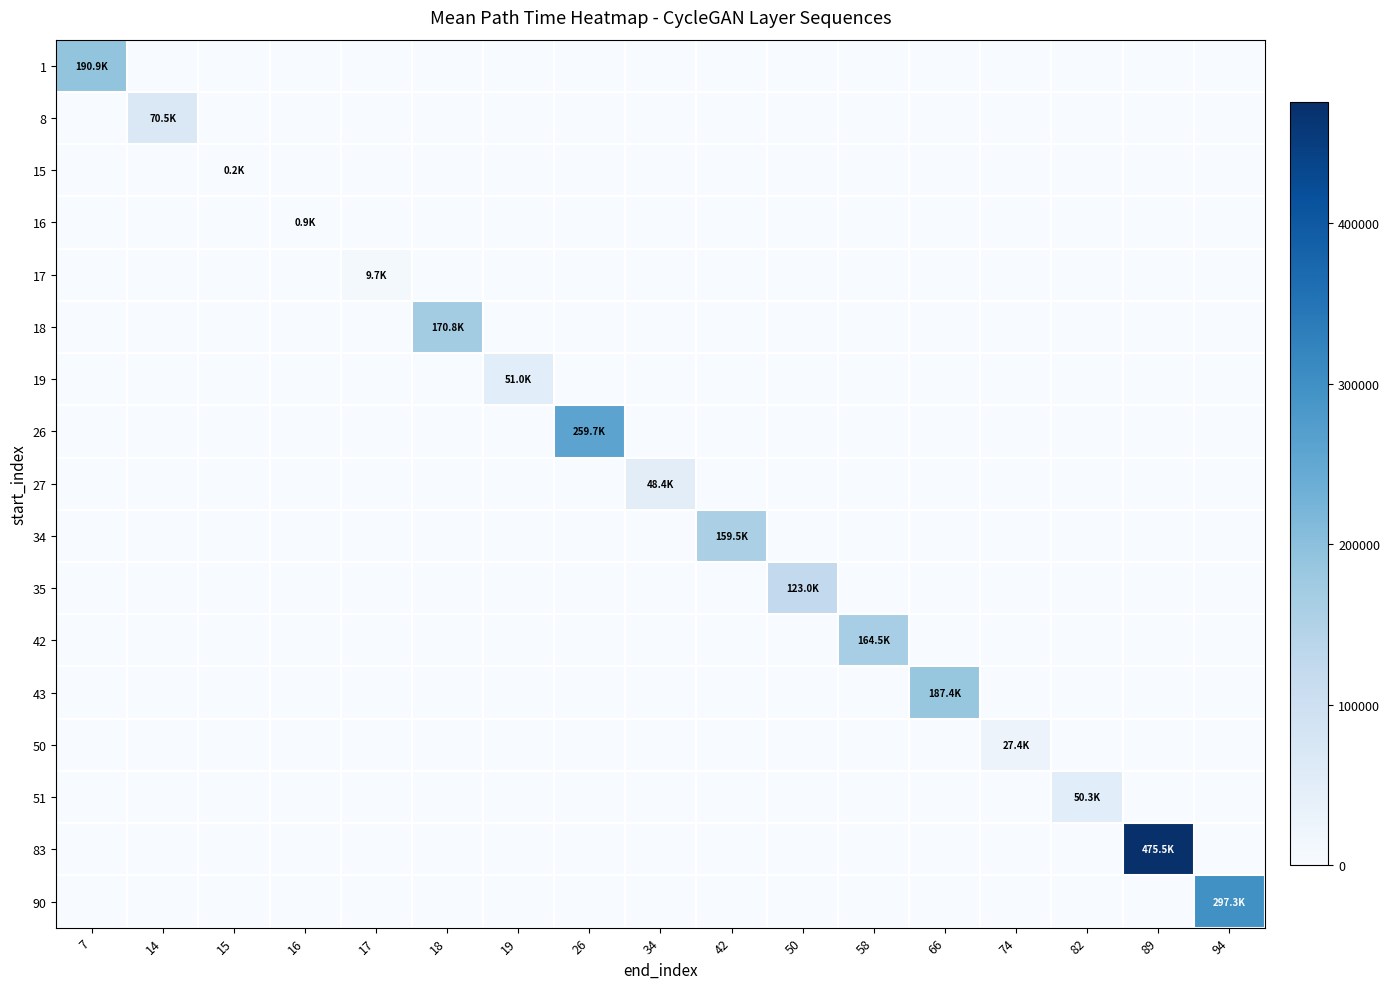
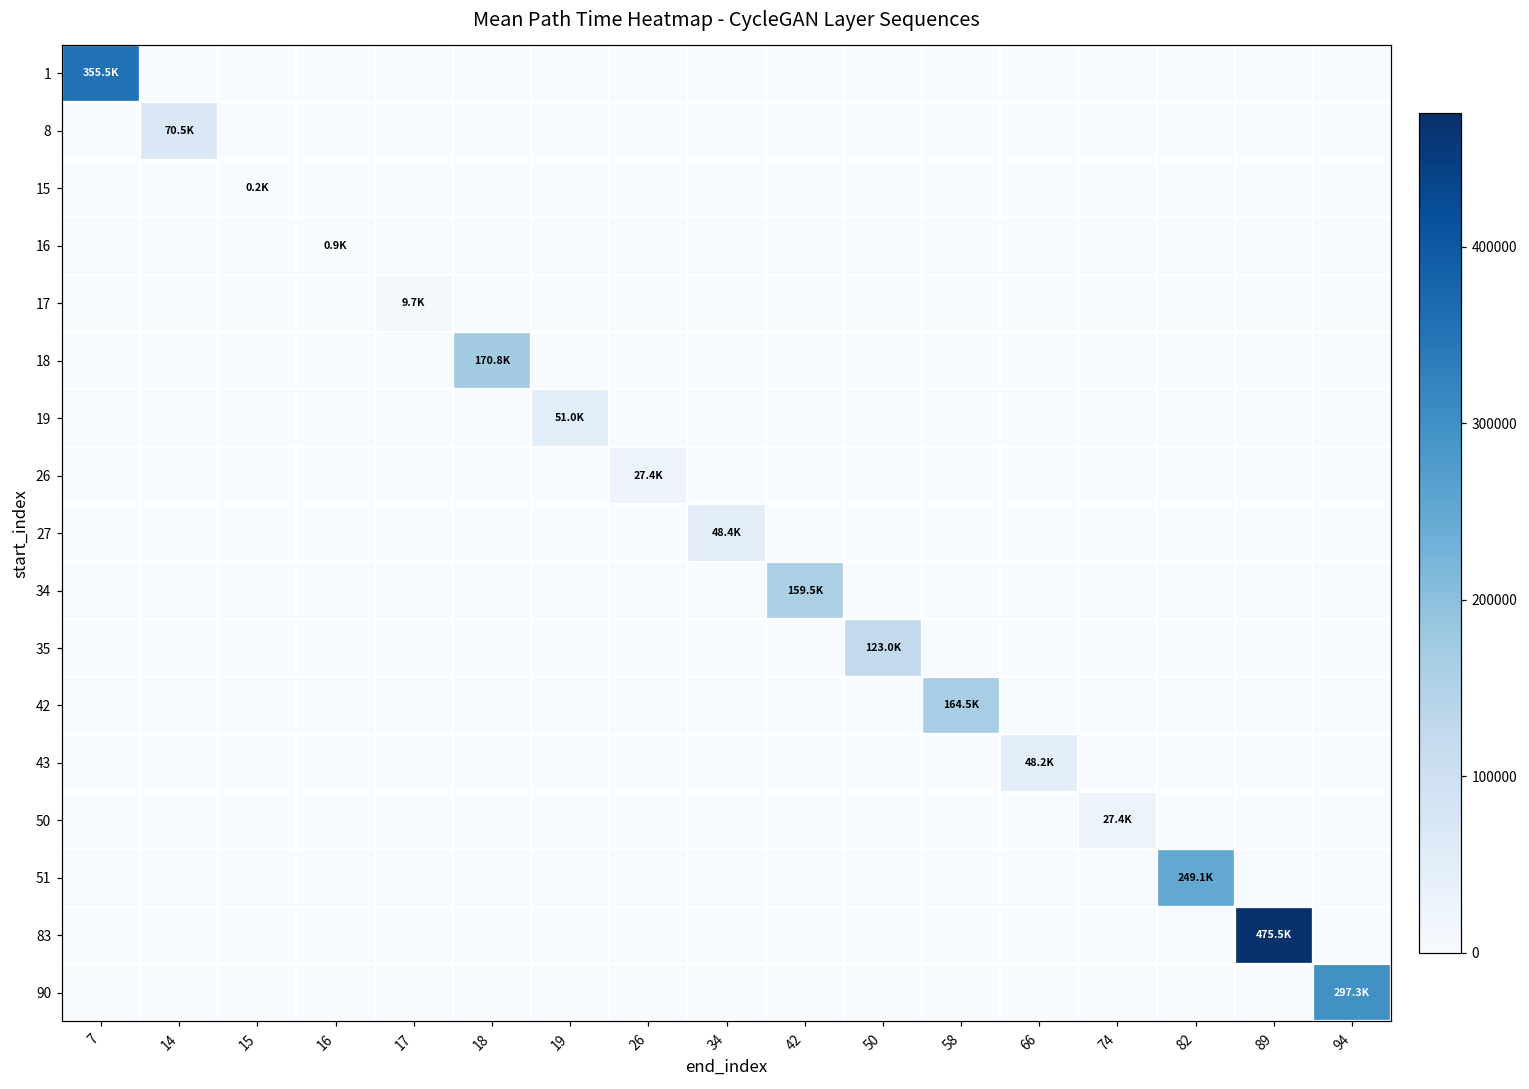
1, 7: 190.9K -> 355.5K
26, 26: 259.7K -> 27.4K
43, 66: 187.4K -> 48.2K
51, 82: 50.3K -> 249.1K
